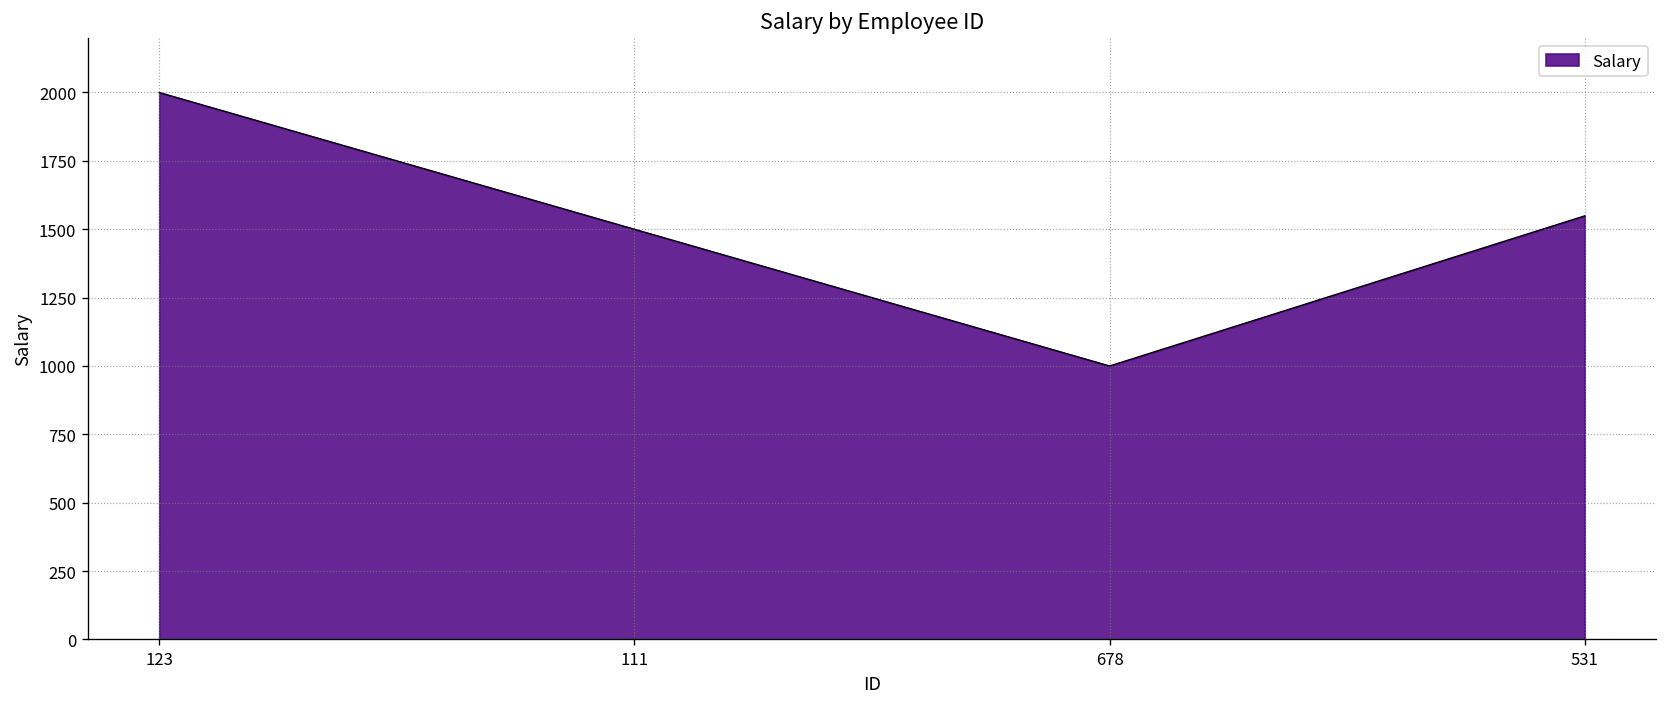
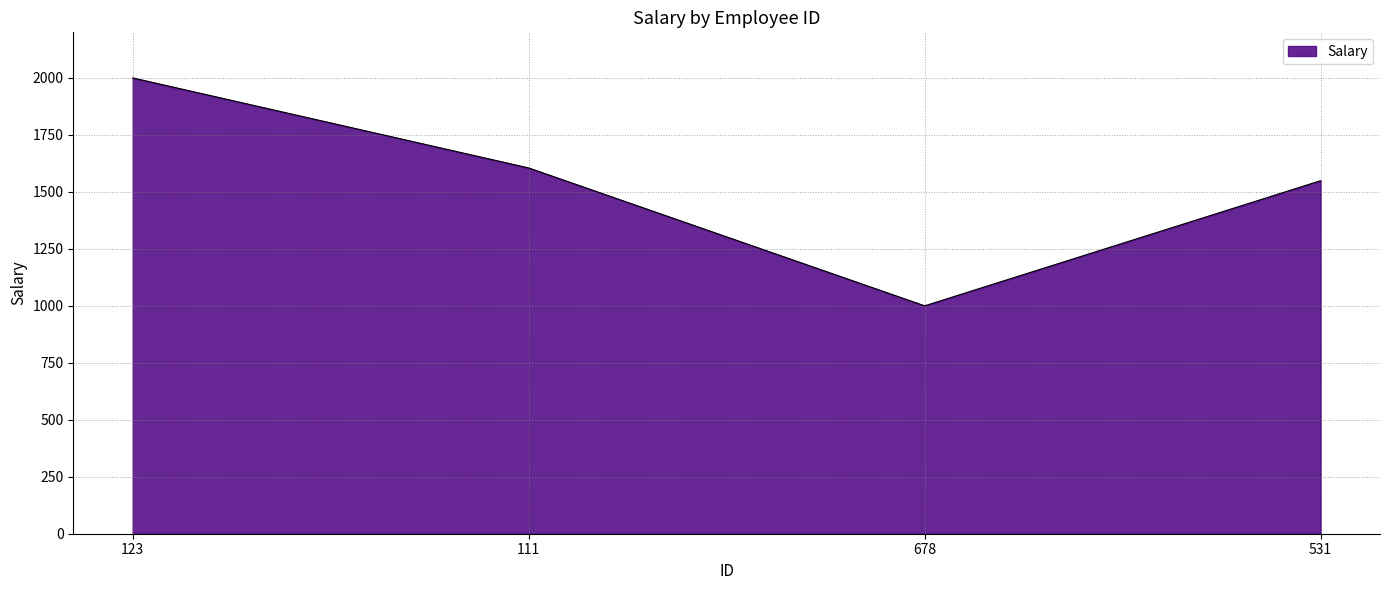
111: 1500 -> 1610
